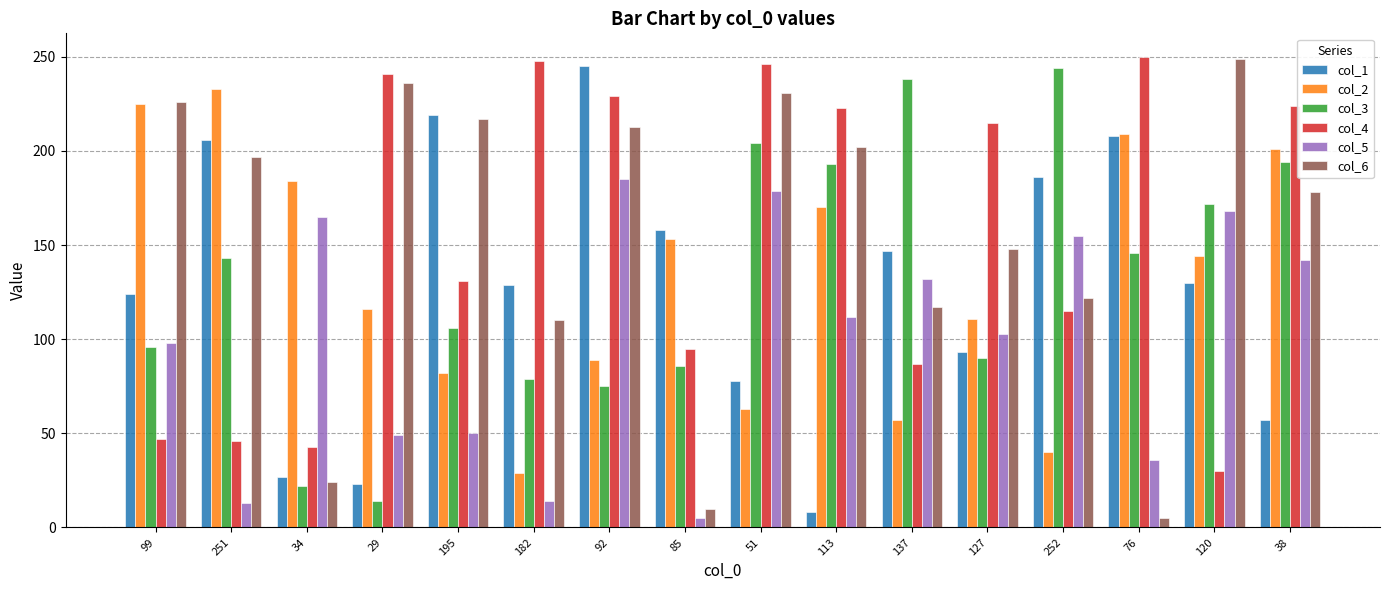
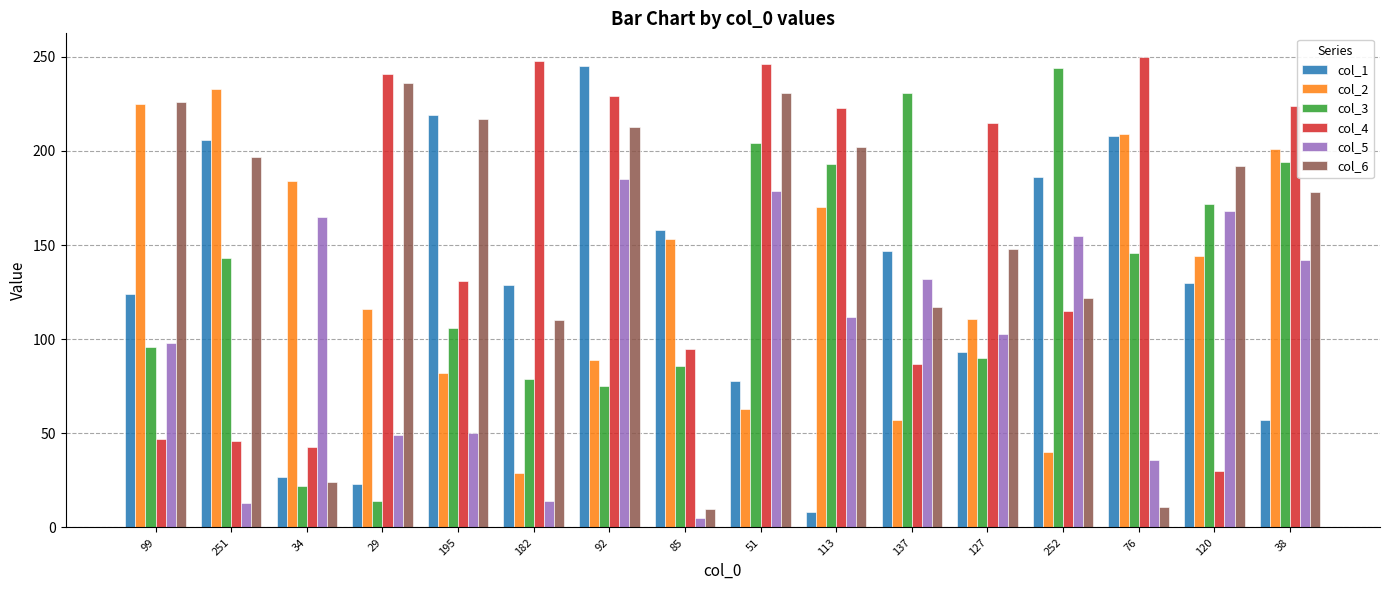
col_3, 137: 238 -> 231
col_6, 76: 5 -> 11
col_6, 120: 249 -> 192
